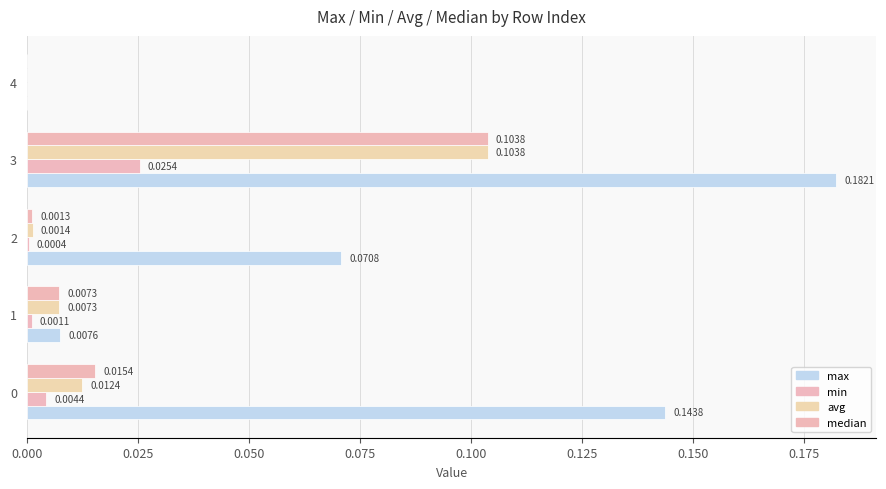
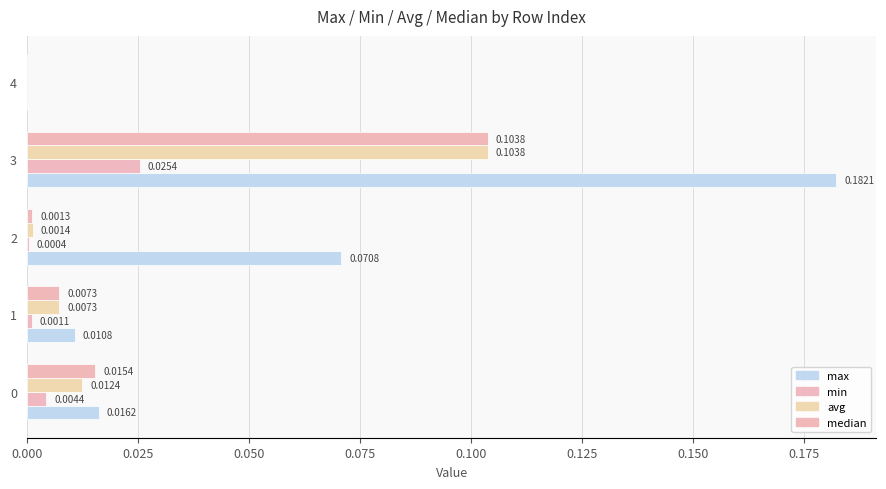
max, 1: 0.0076 -> 0.0108
max, 0: 0.1438 -> 0.0162
